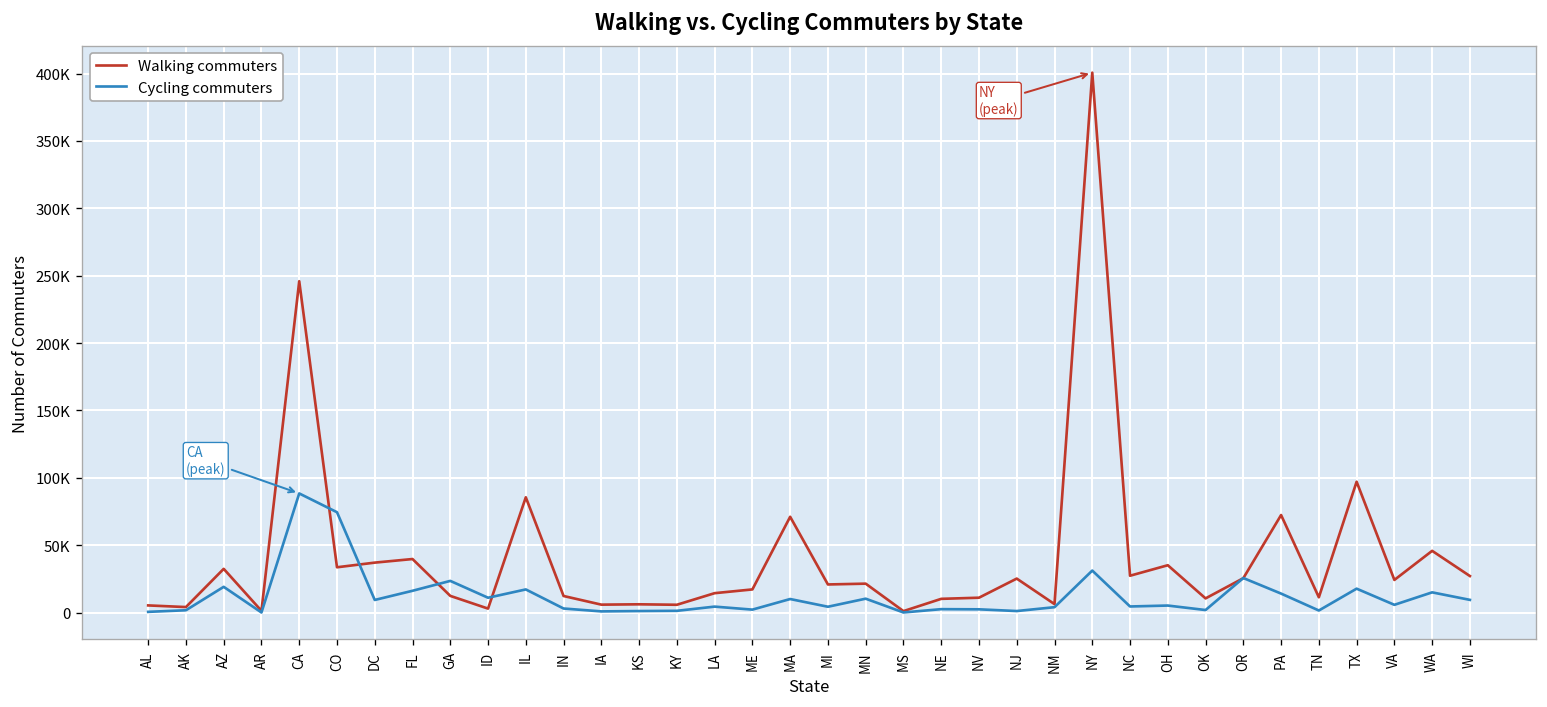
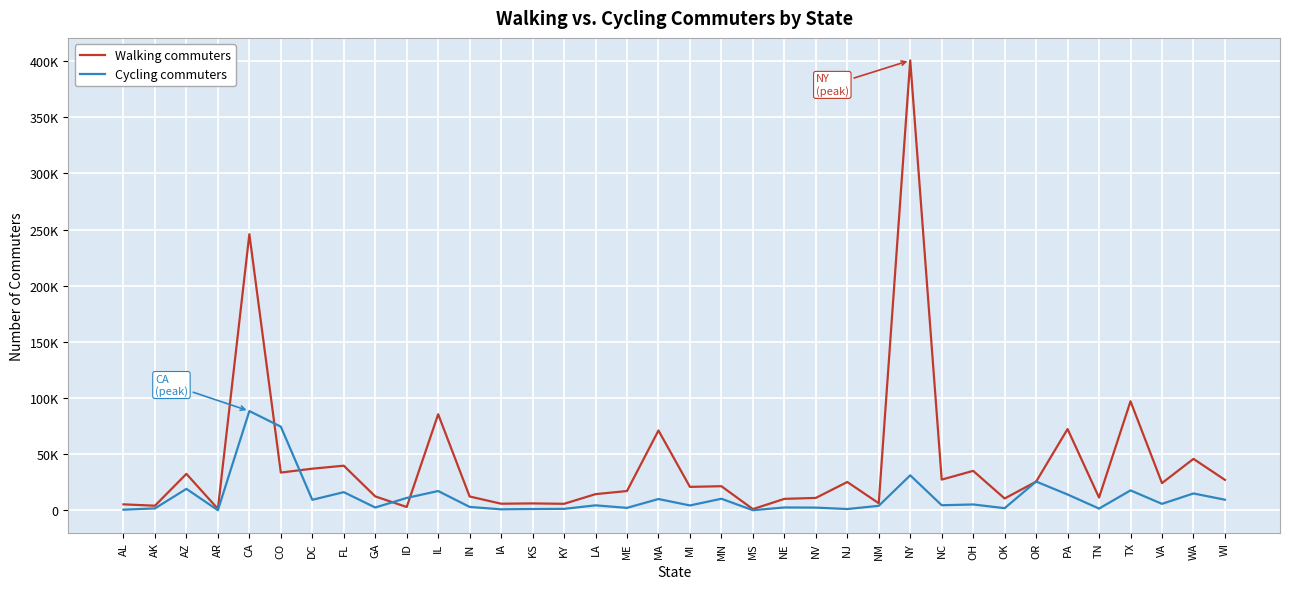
Cycling commuters, GA: 24000 -> 2000
